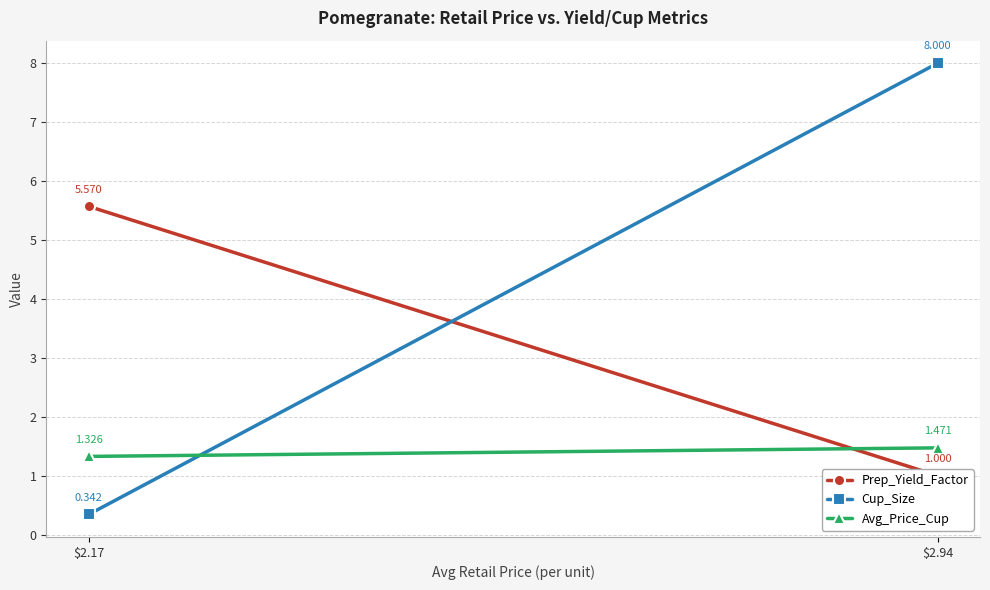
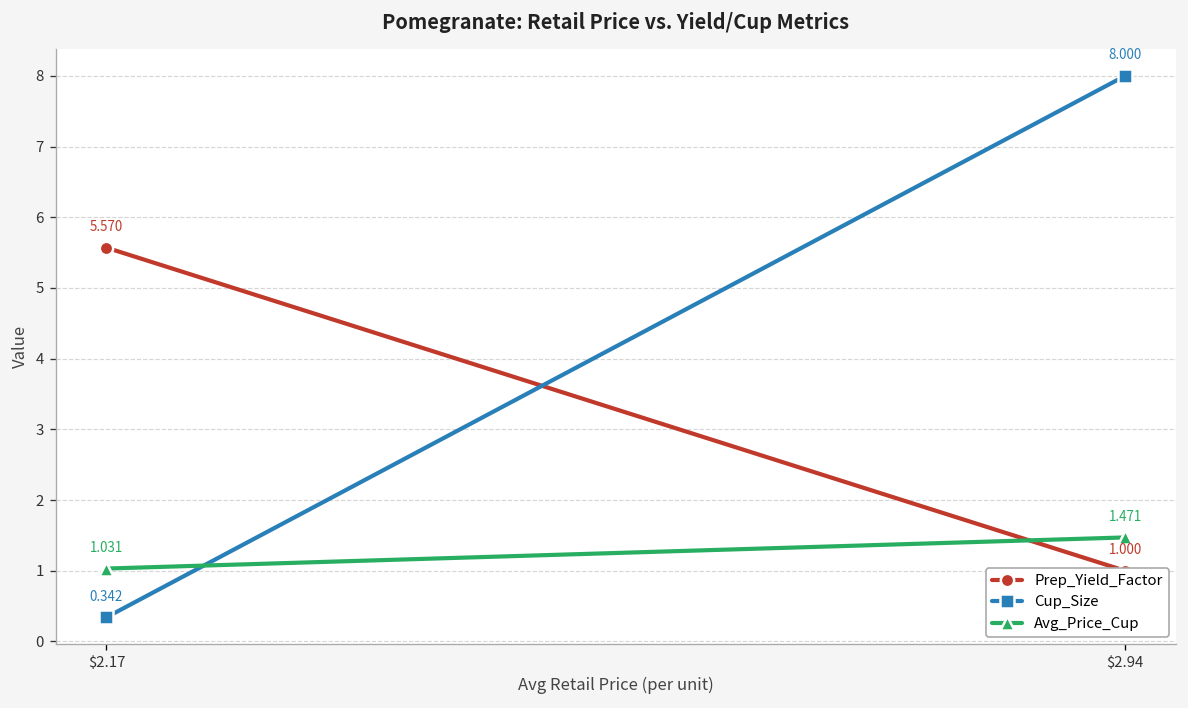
Avg_Price_Cup, $2.17: 1.326 -> 1.031
